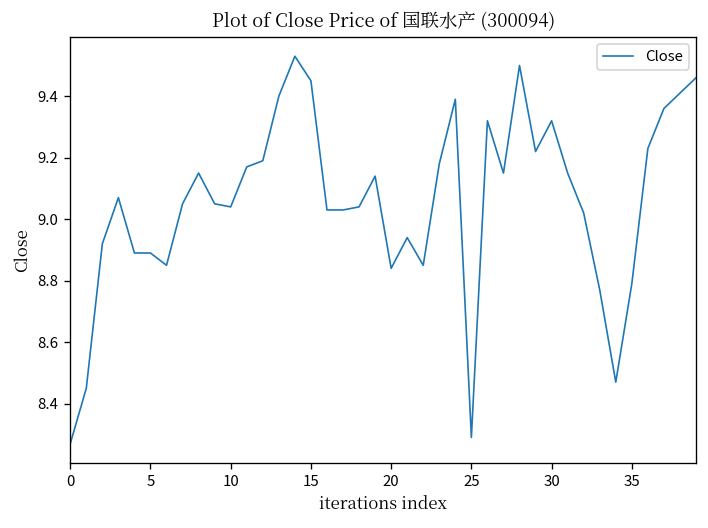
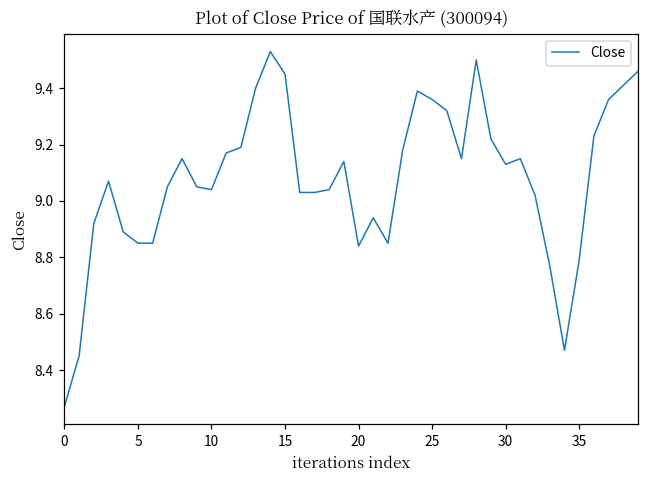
5: 8.89 -> 8.85
25: 8.29 -> 9.36
30: 9.32 -> 9.13
